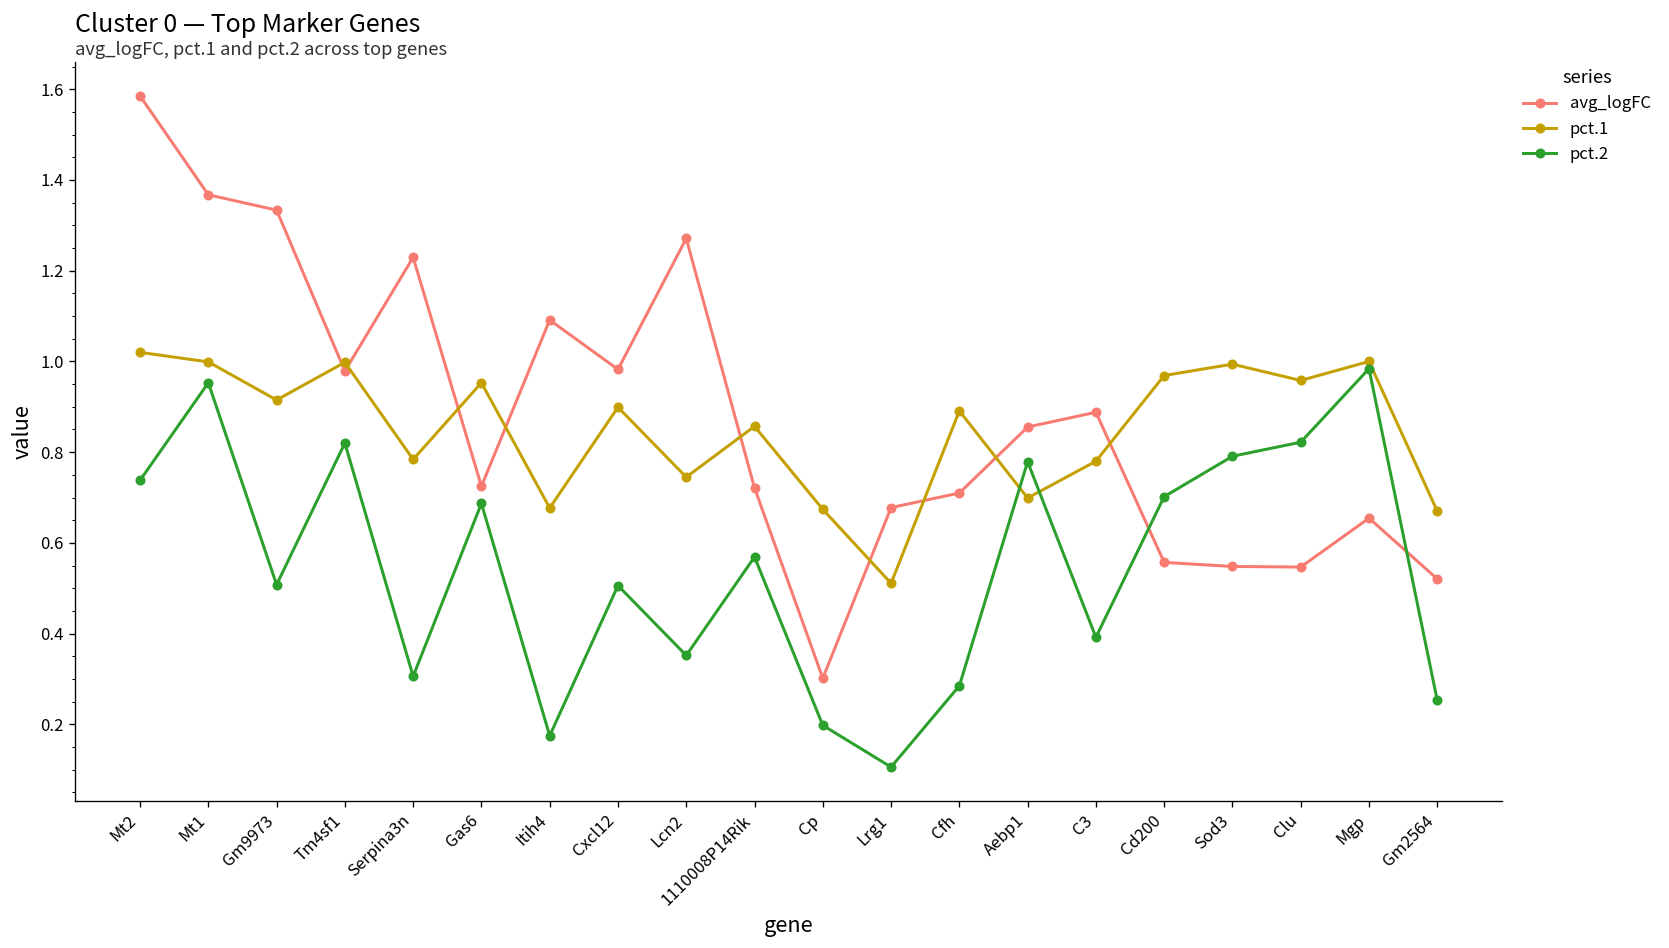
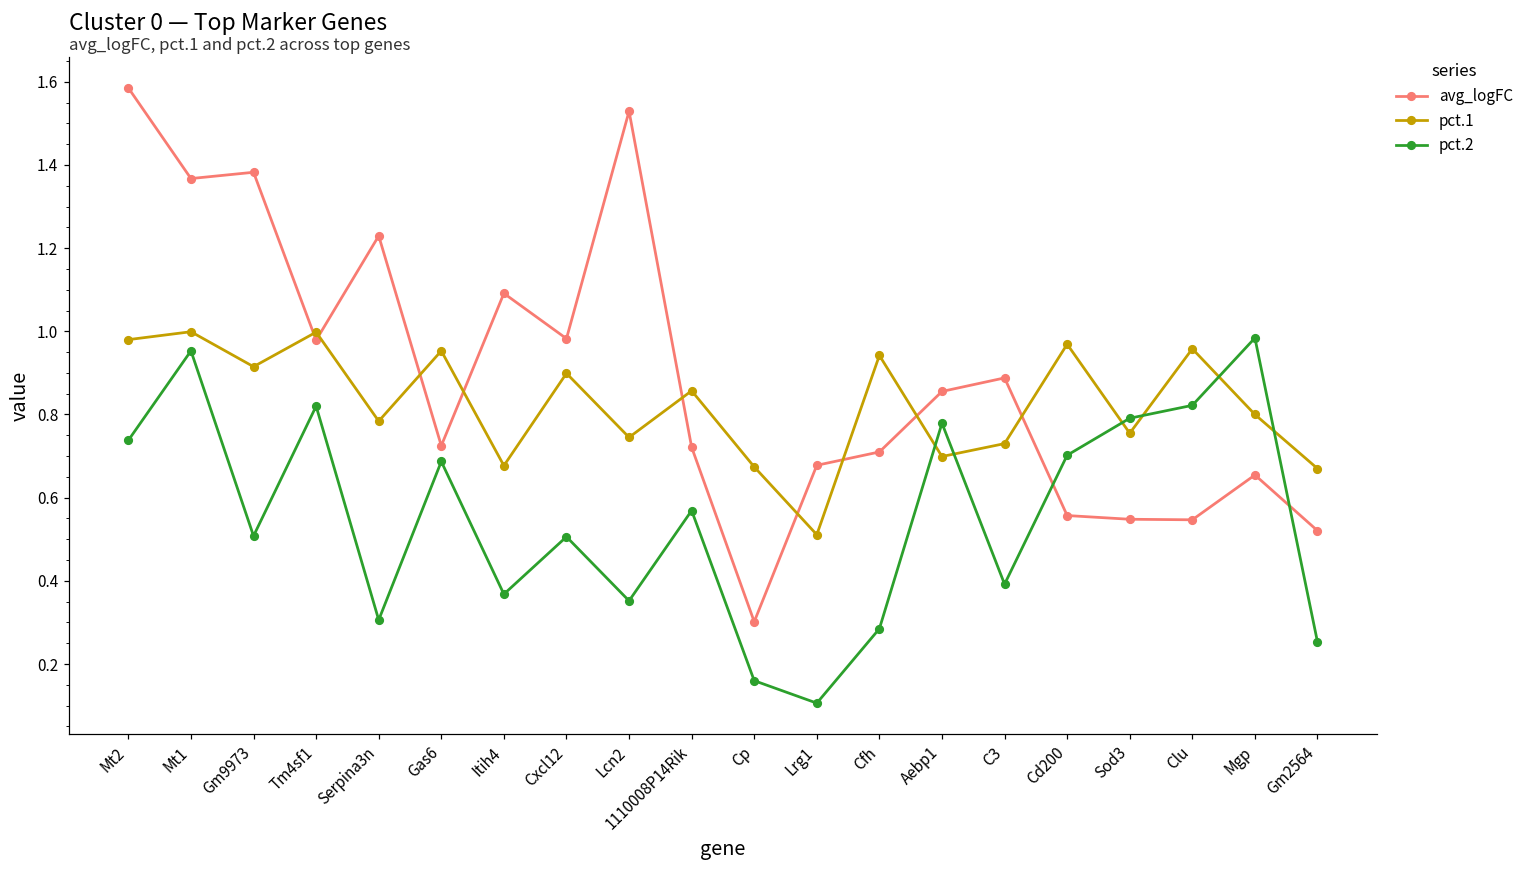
pct.1, Mt2: 1.02 -> 0.98
avg_logFC, Gm9973: 1.33 -> 1.38
pct.2, Itih4: 0.18 -> 0.37
avg_logFC, Lcn2: 1.27 -> 1.53
pct.2, Cp: 0.20 -> 0.16
pct.1, Cfh: 0.89 -> 0.94
pct.1, C3: 0.78 -> 0.73
pct.1, Sod3: 0.99 -> 0.76
pct.1, Mgp: 1.0 -> 0.8
